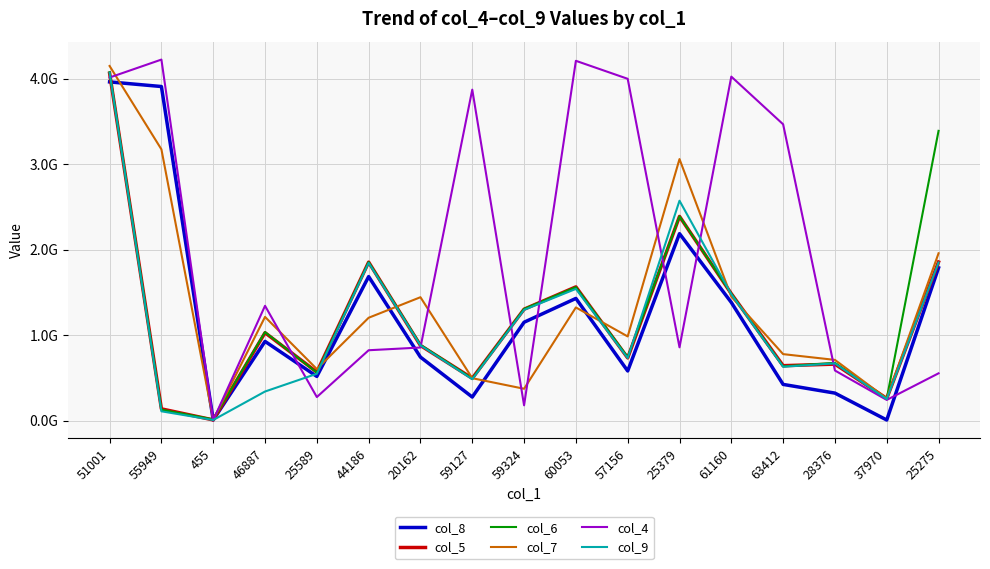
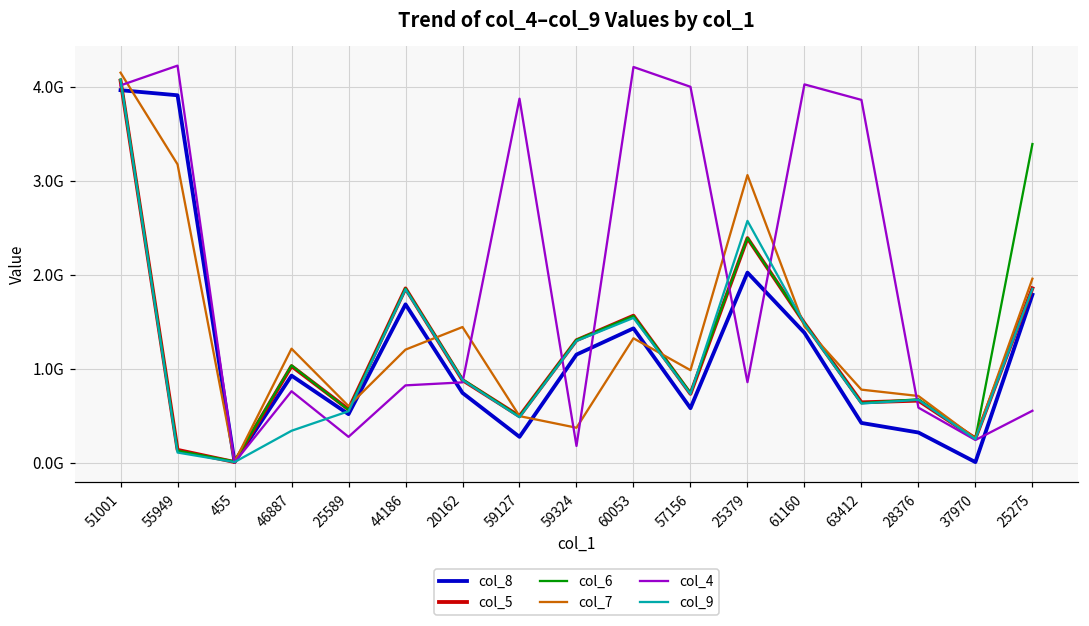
col_4, 46887: 1300000000 -> 800000000
col_8, 25379: 2200000000 -> 2000000000
col_4, 63412: 3500000000 -> 3900000000
